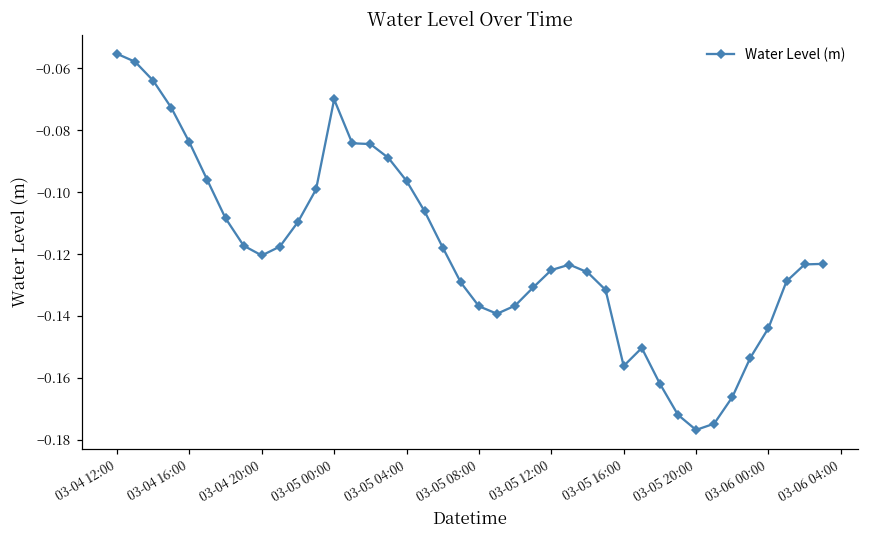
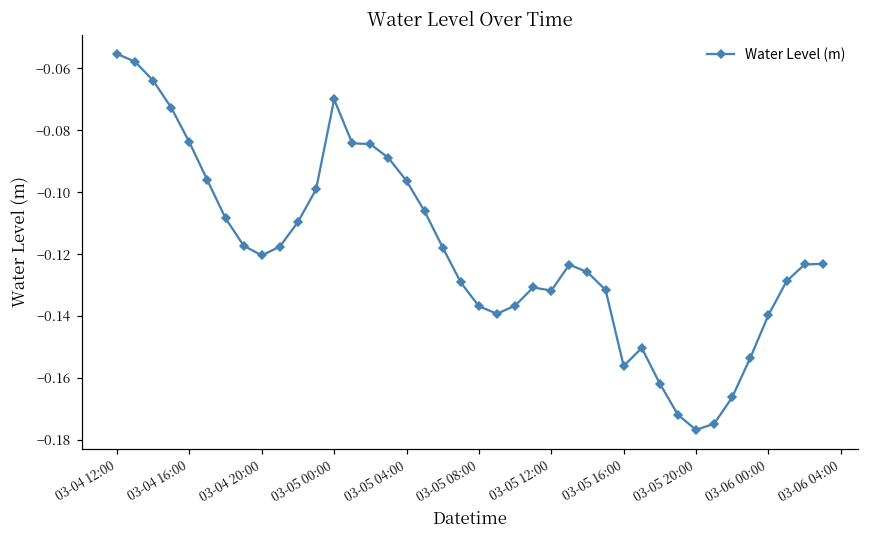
03-05 12:00: -0.125 -> -0.132
03-06 00:00: -0.144 -> -0.140
